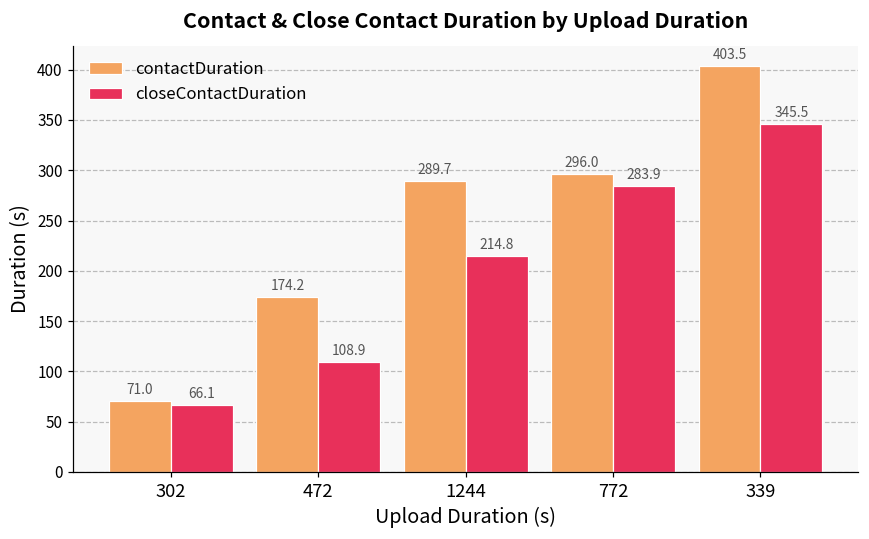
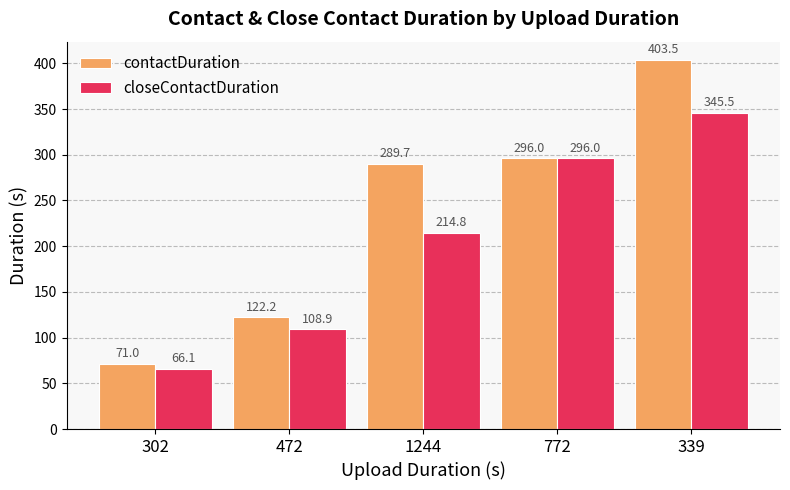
contactDuration, 472: 174.2 -> 122.2
closeContactDuration, 772: 283.9 -> 296.0
